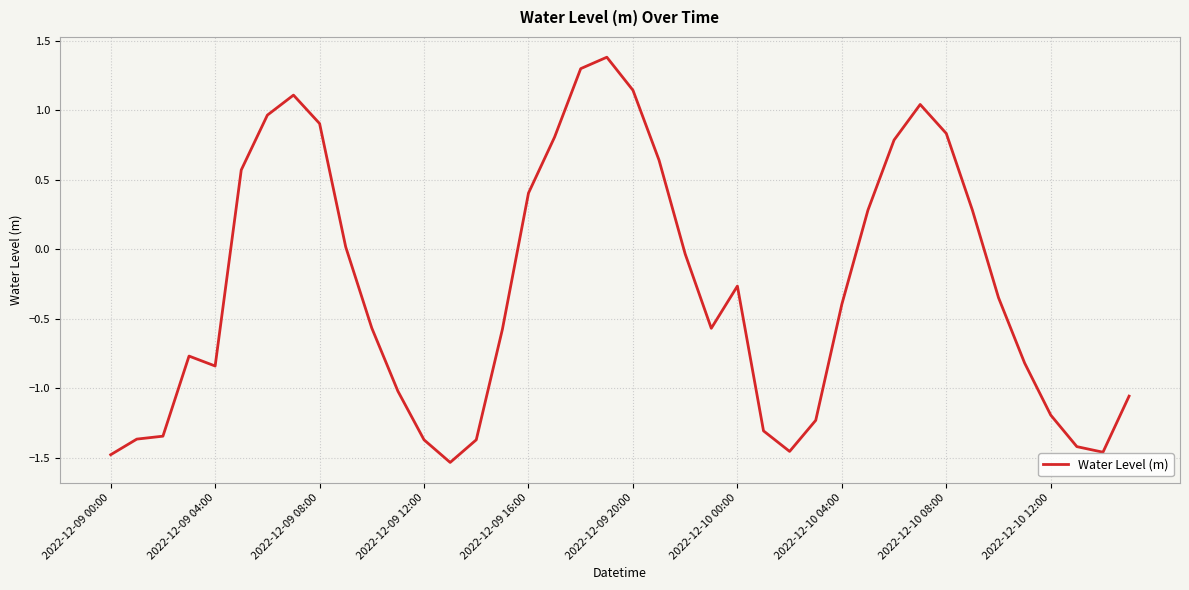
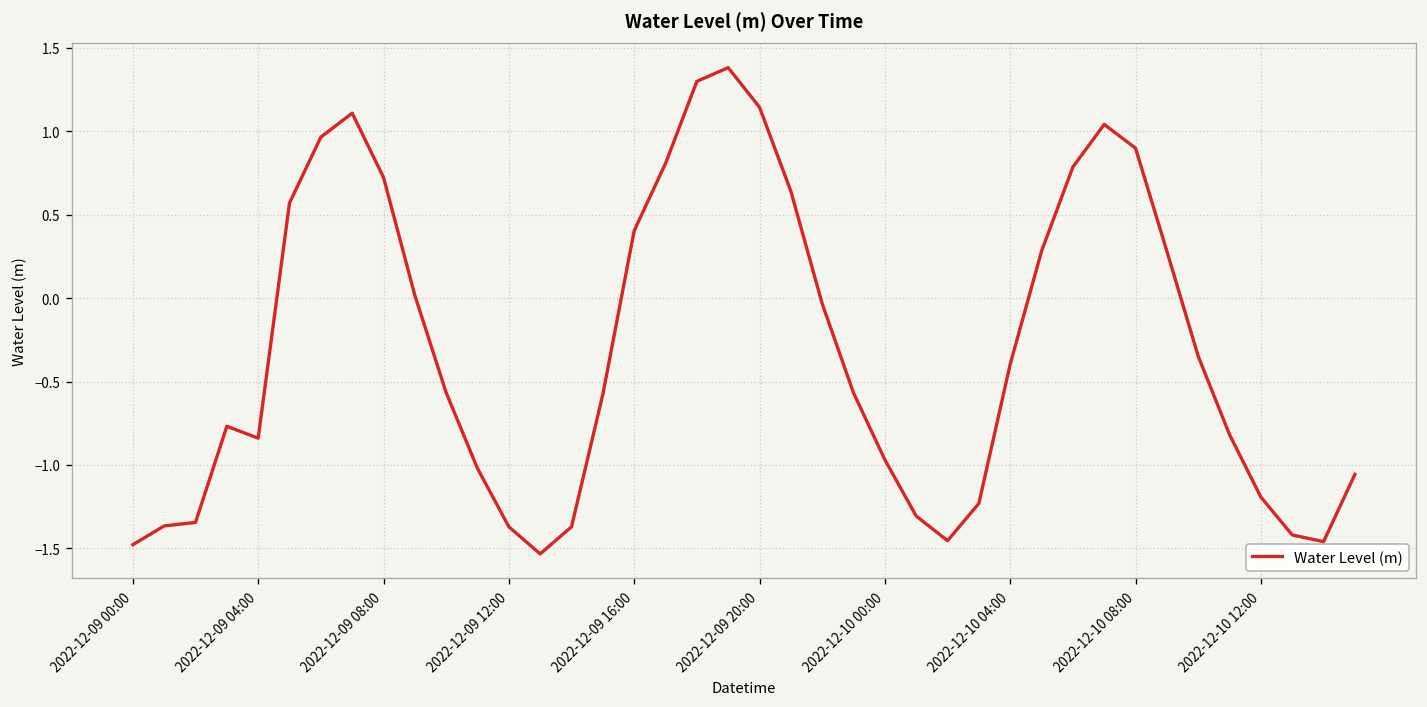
2022-12-09 08:00: 0.90 -> 0.72
2022-12-10 00:00: -0.26 -> -0.97
2022-12-10 08:00: 0.83 -> 0.90
